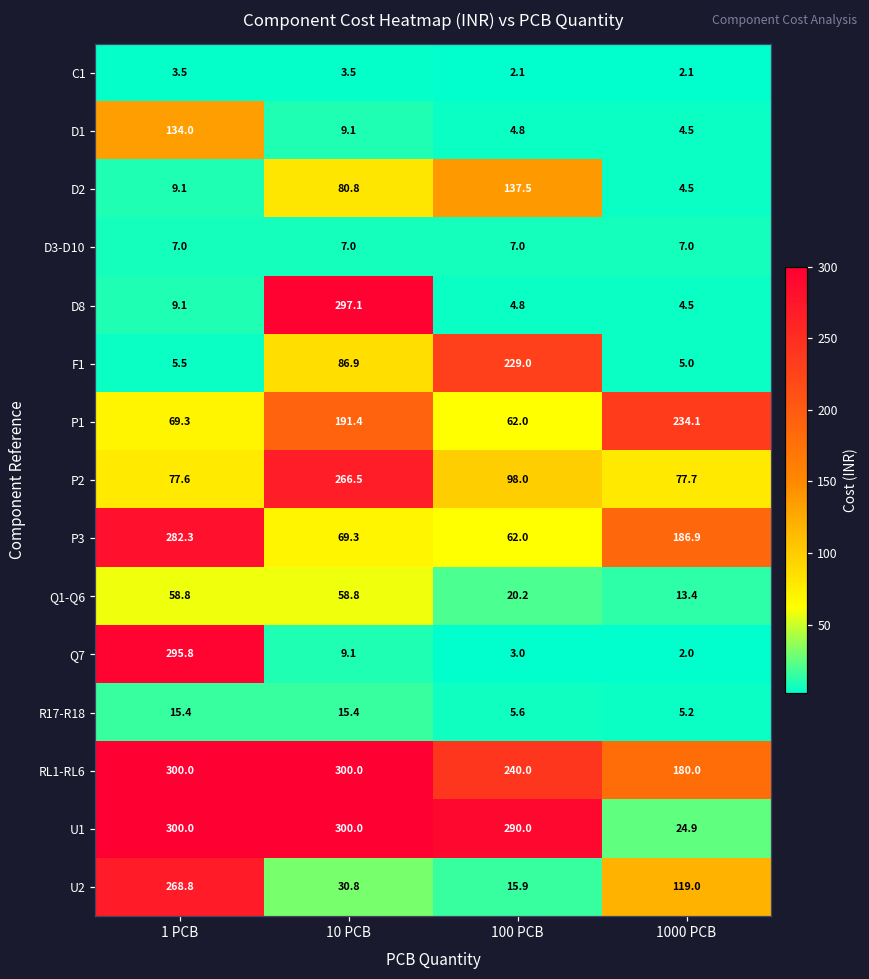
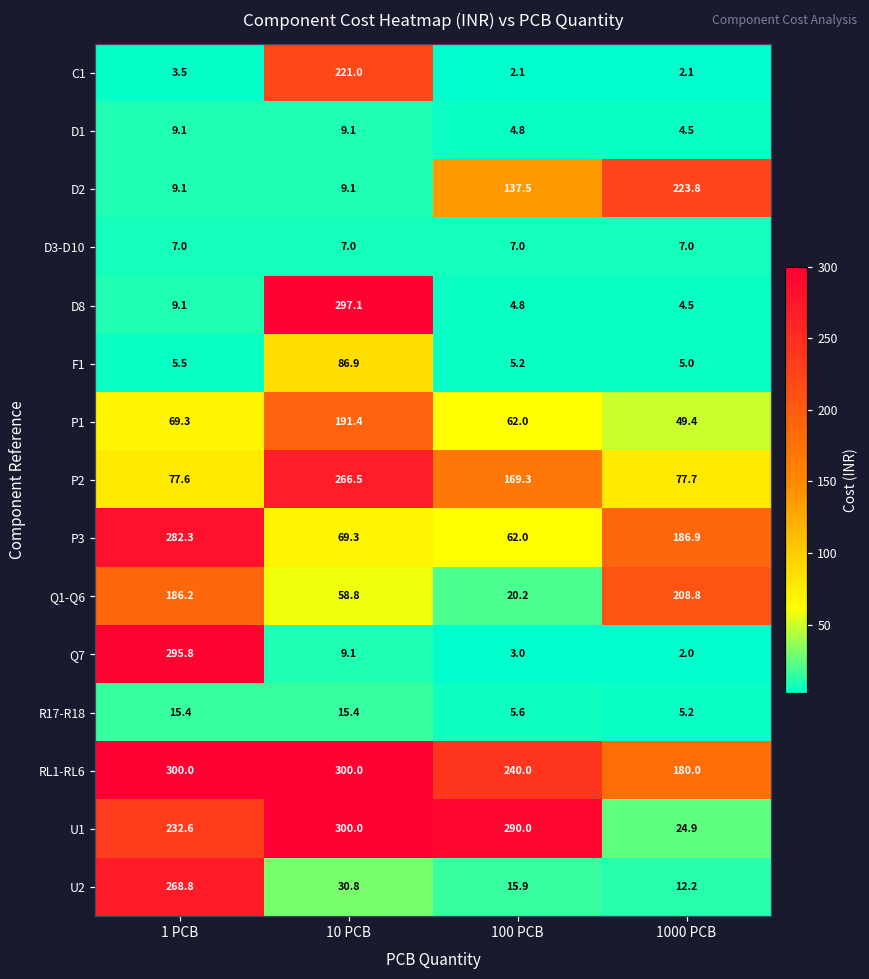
C1, 10 PCB: 3.5 -> 221.0
D1, 1 PCB: 134.0 -> 9.1
D2, 10 PCB: 80.8 -> 9.1
D2, 1000 PCB: 4.5 -> 223.8
F1, 100 PCB: 229.0 -> 5.2
P1, 1000 PCB: 234.1 -> 49.4
P2, 100 PCB: 98.0 -> 169.3
Q1-Q6, 1 PCB: 58.8 -> 186.2
Q1-Q6, 1000 PCB: 13.4 -> 208.8
U1, 1 PCB: 300.0 -> 232.6
U2, 1000 PCB: 119.0 -> 12.2
